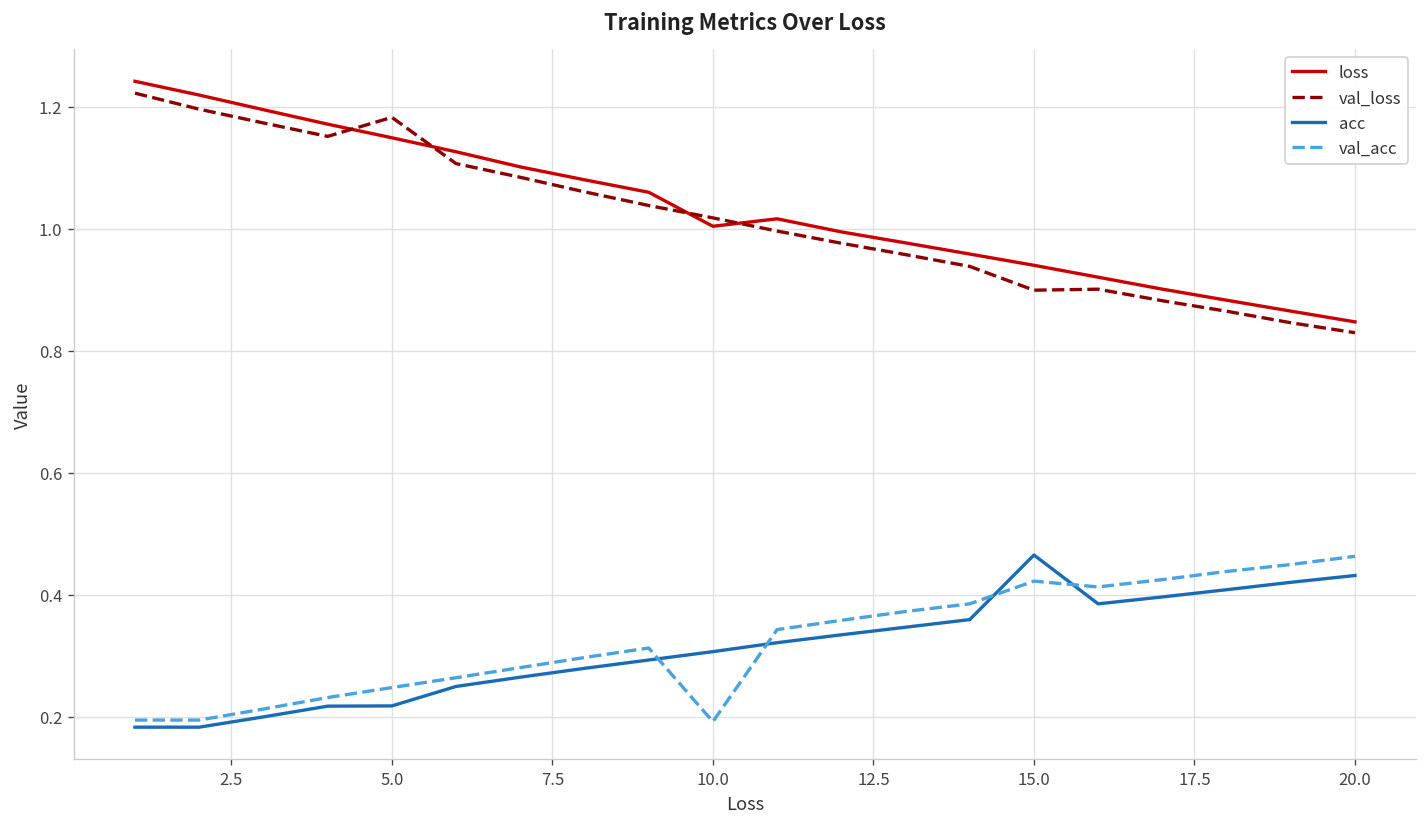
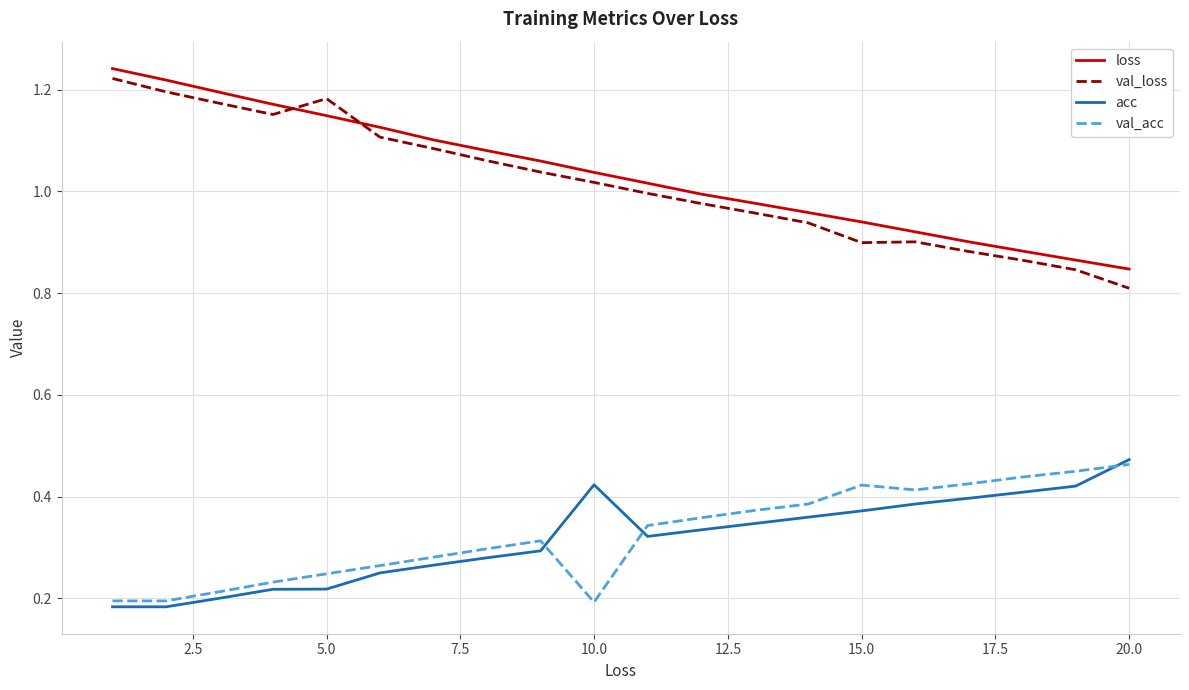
loss, 10.0: 1.00 -> 1.04
acc, 10.0: 0.31 -> 0.42
acc, 15.0: 0.47 -> 0.37
val_loss, 20.0: 0.83 -> 0.81
acc, 20.0: 0.43 -> 0.47
